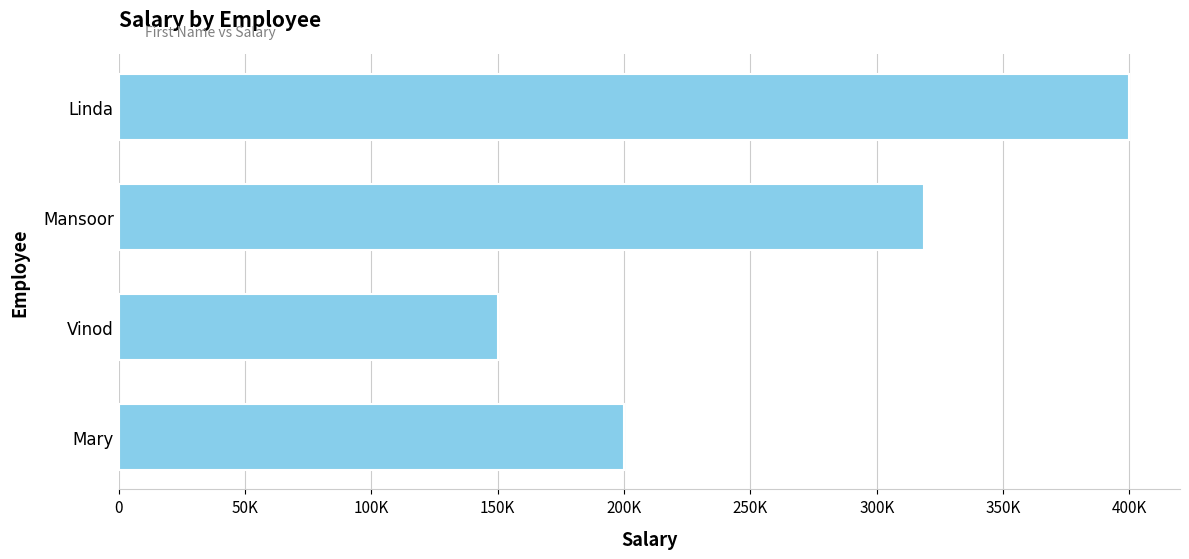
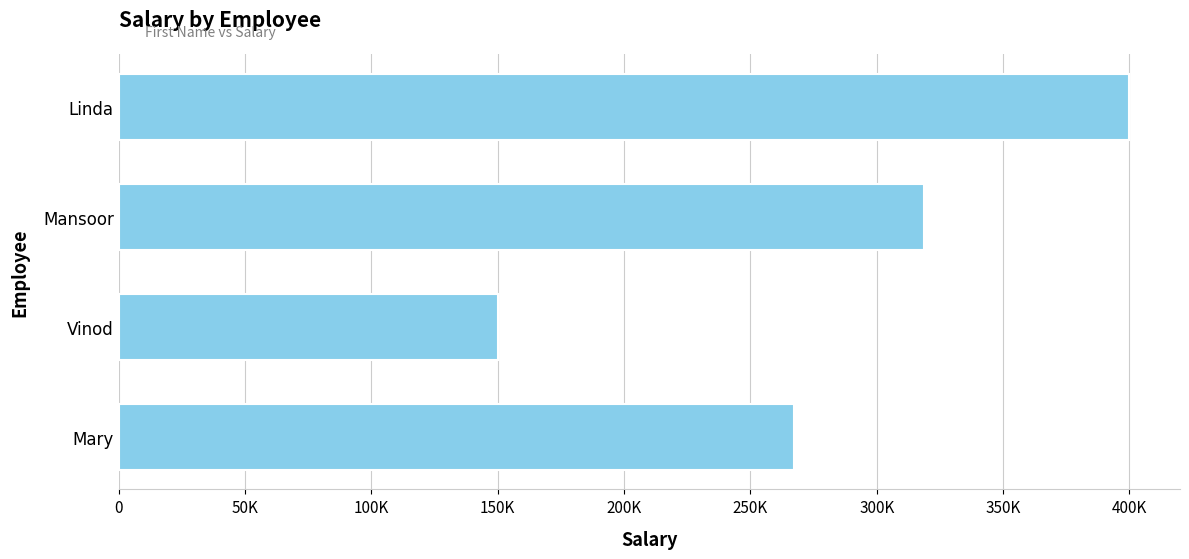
Mary: 200000 -> 267000
